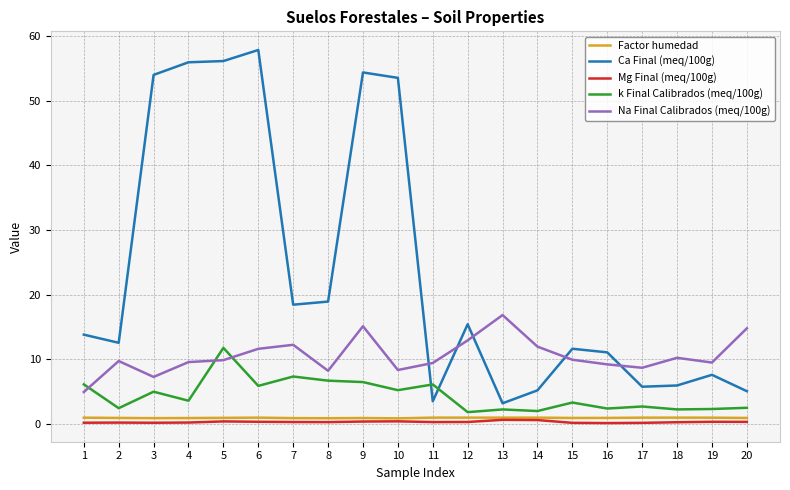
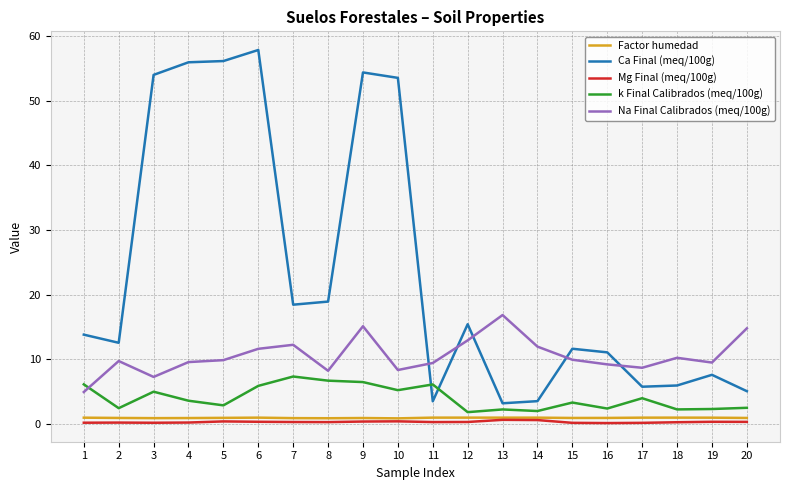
k Final Calibrados (meq/100g), 5: 12 -> 3
Ca Final (meq/100g), 14: 5 -> 4
k Final Calibrados (meq/100g), 17: 3 -> 4
